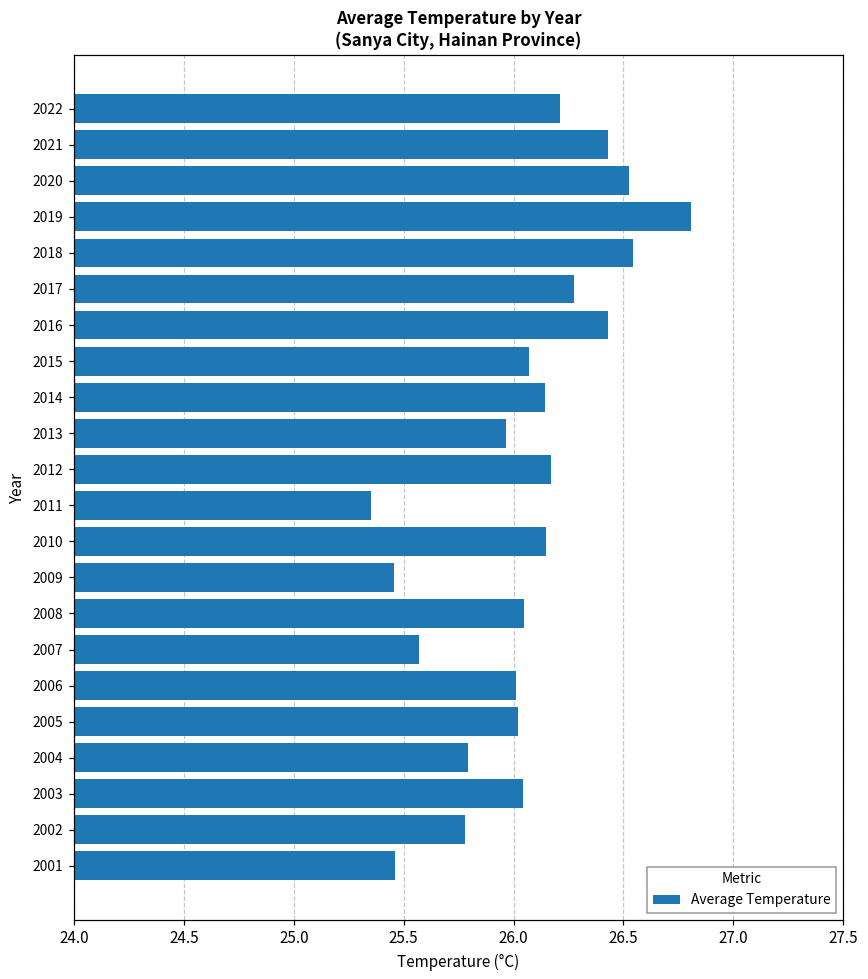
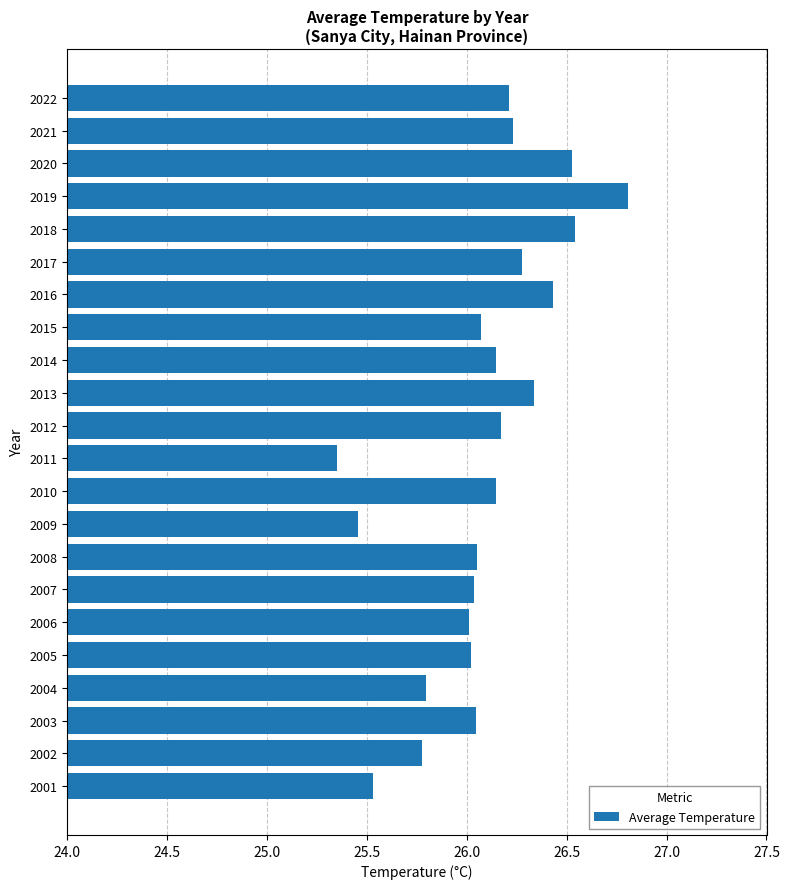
2021: 26.43 -> 26.23
2013: 25.97 -> 26.34
2007: 25.57 -> 26.04
2001: 25.46 -> 25.53
